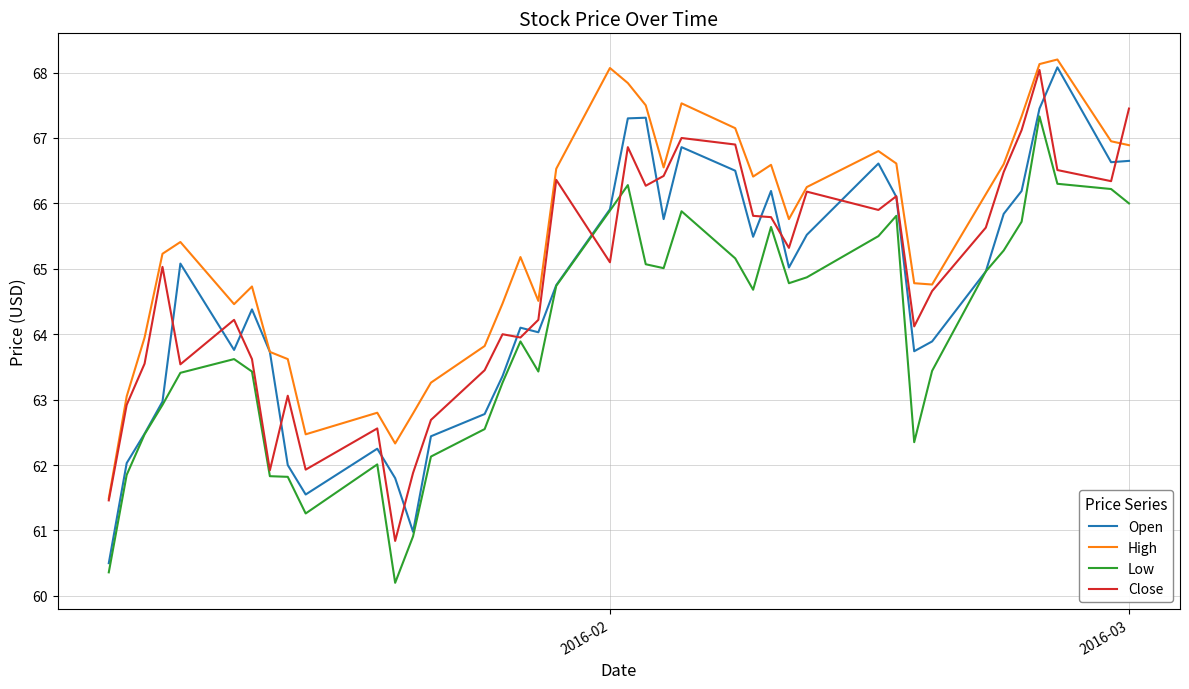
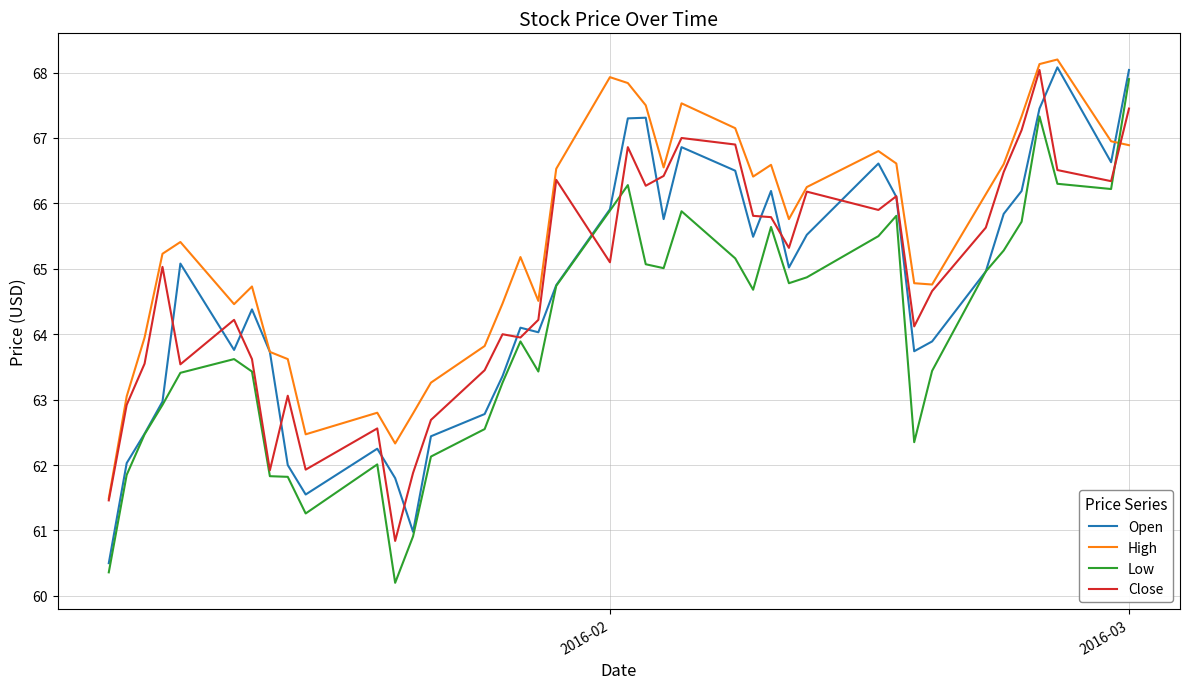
High, 2016-02: 68.1 -> 67.9
Open, 2016-03: 66.7 -> 68.0
Low, 2016-03: 66.0 -> 67.9
